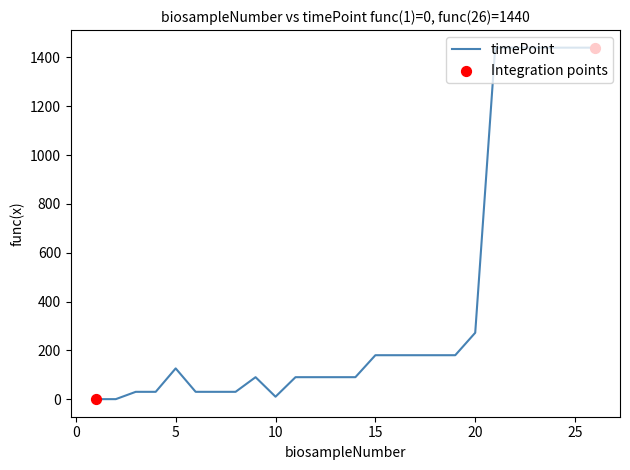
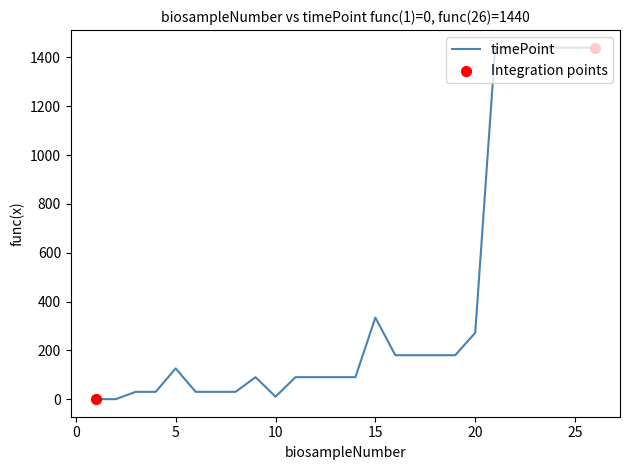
timePoint, 15: 180 -> 330
